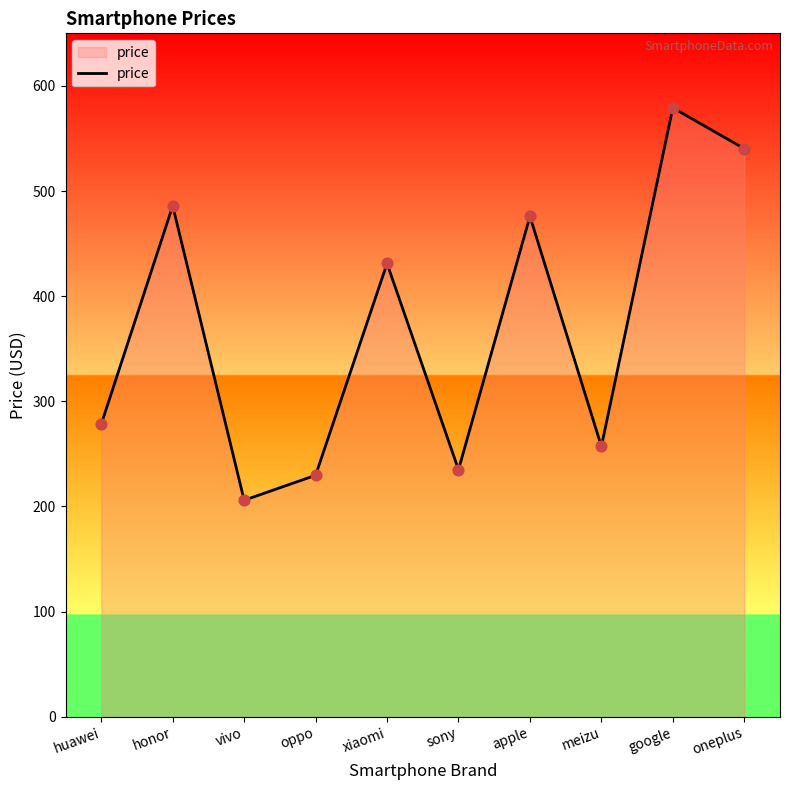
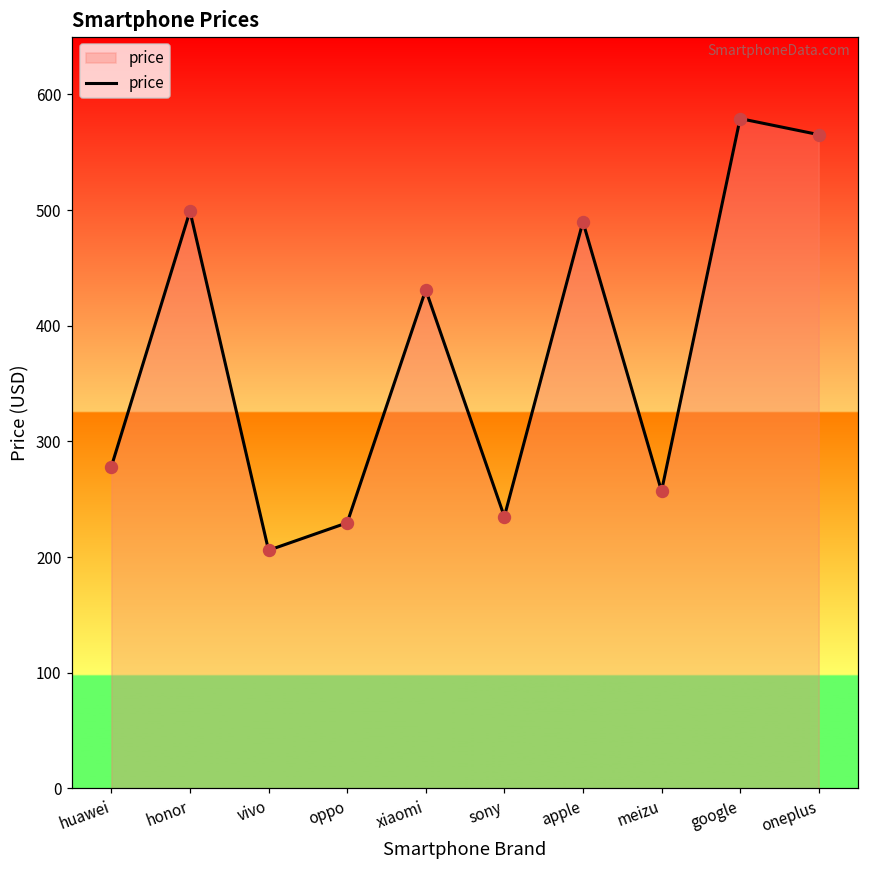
honor: 486 -> 499
apple: 476 -> 490
oneplus: 540 -> 565
